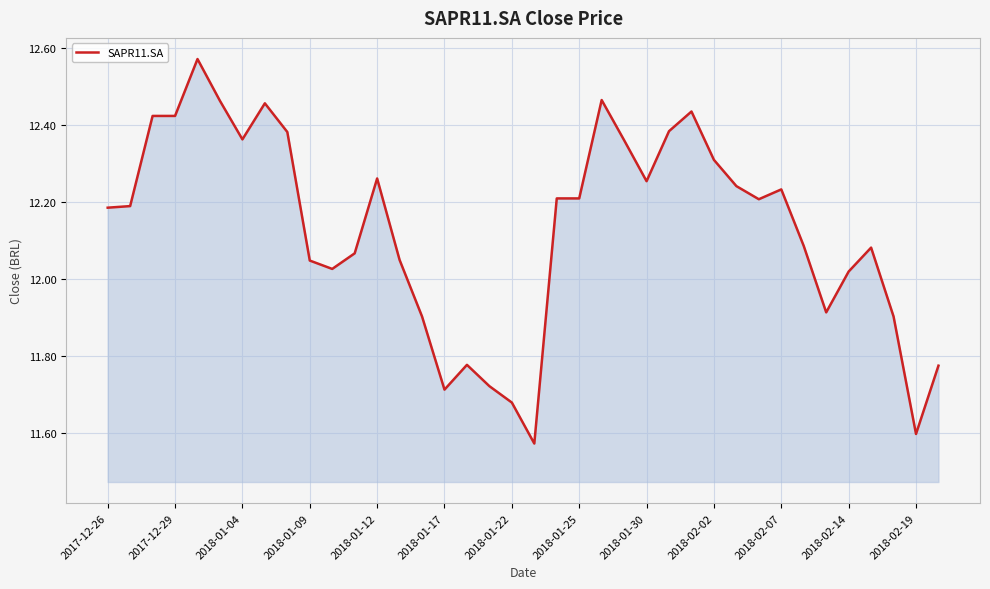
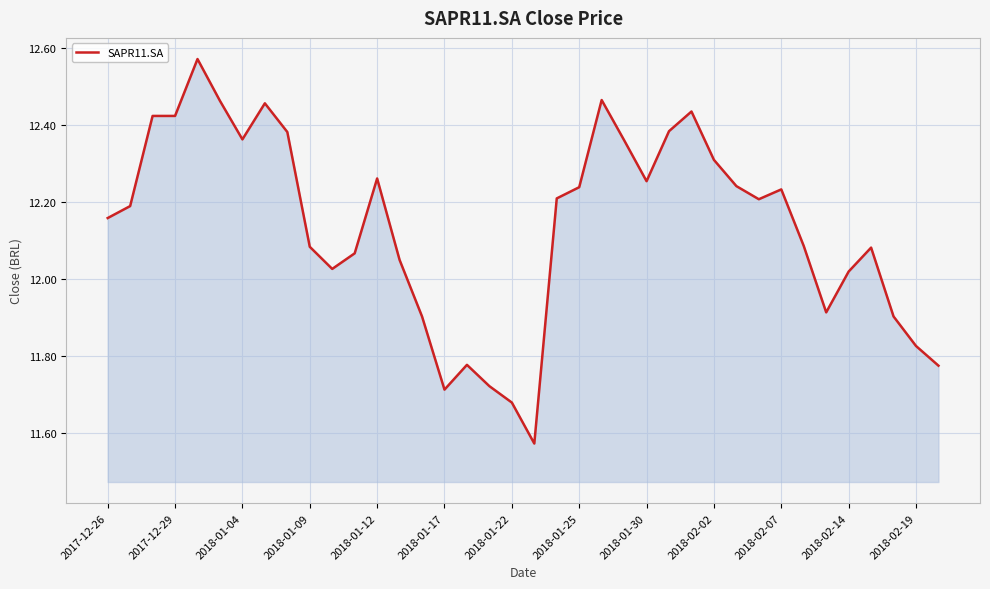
2017-12-26: 12.19 -> 12.16
2018-01-09: 12.05 -> 12.08
2018-01-25: 12.21 -> 12.24
2018-02-19: 11.60 -> 11.83
